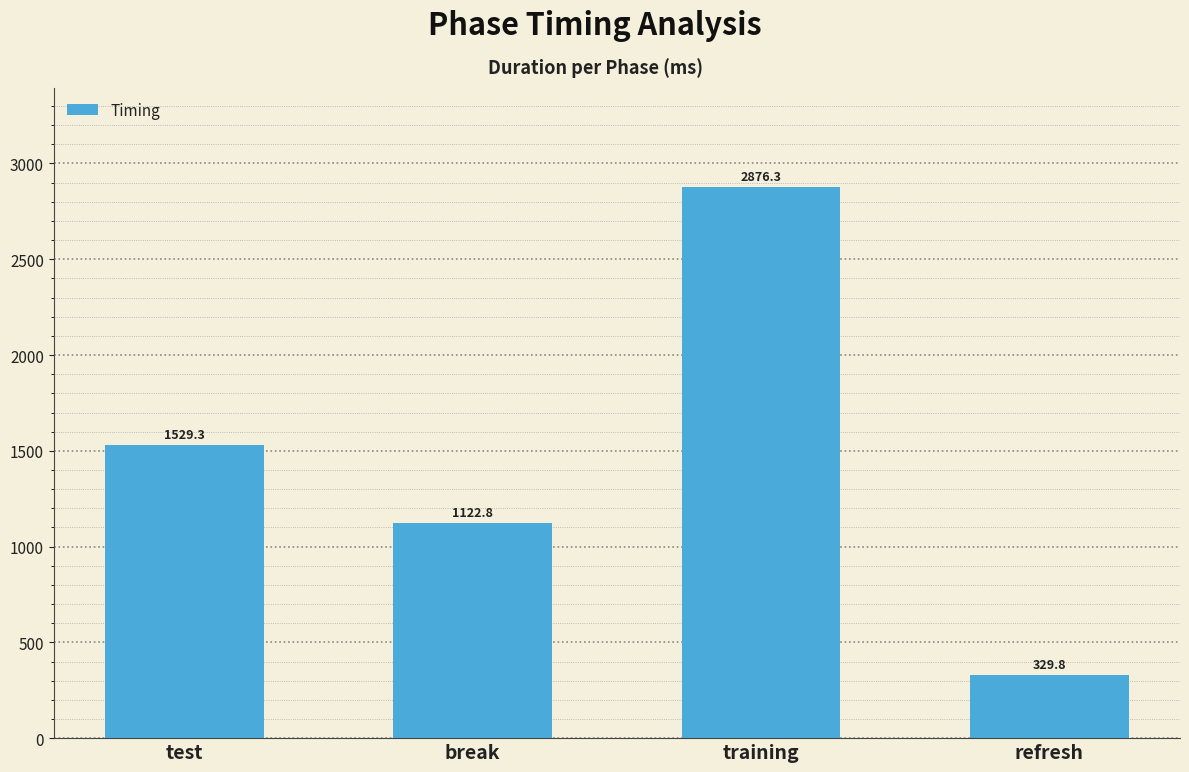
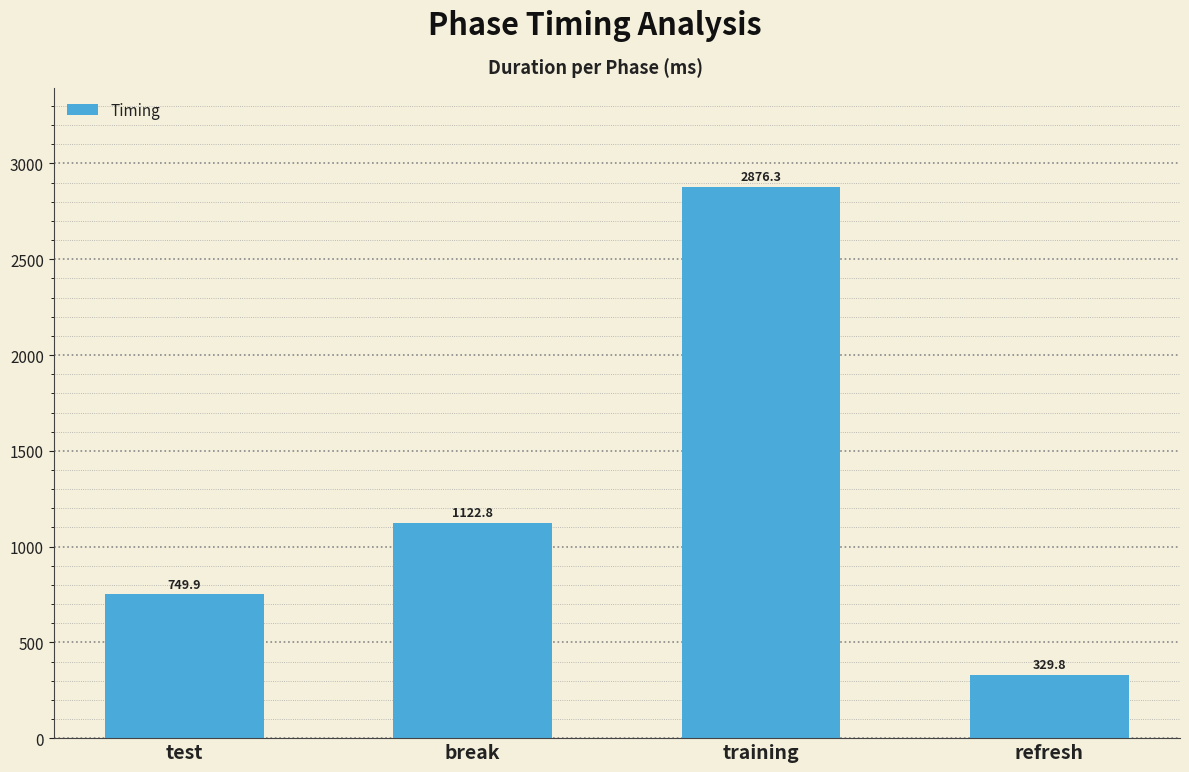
test: 1529.3 -> 749.9
